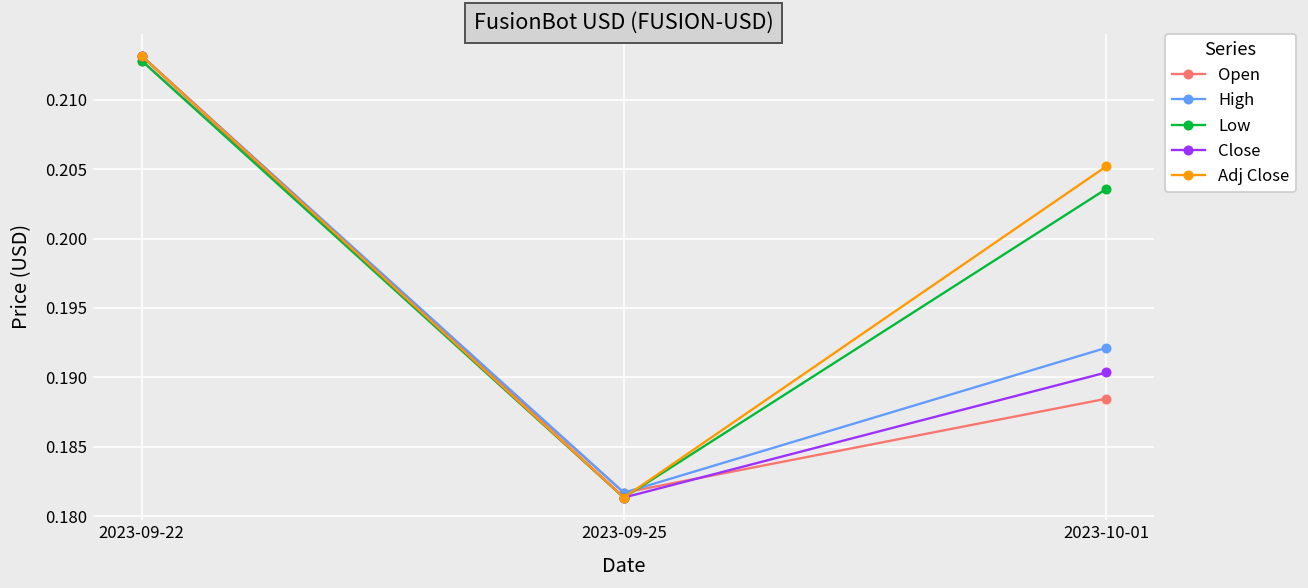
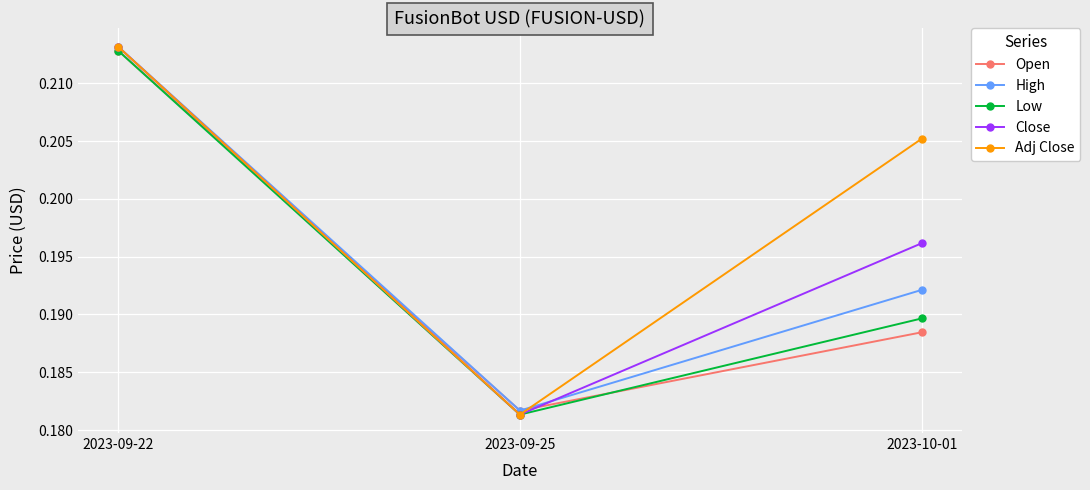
Low, 2023-10-01: 0.2036 -> 0.1897
Close, 2023-10-01: 0.1903 -> 0.1962
